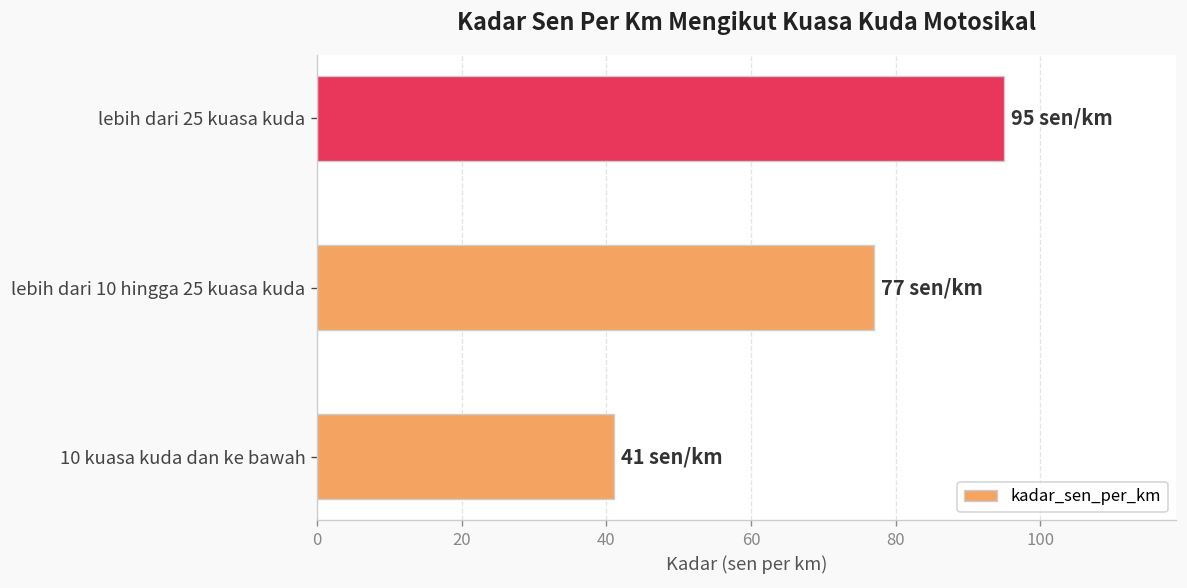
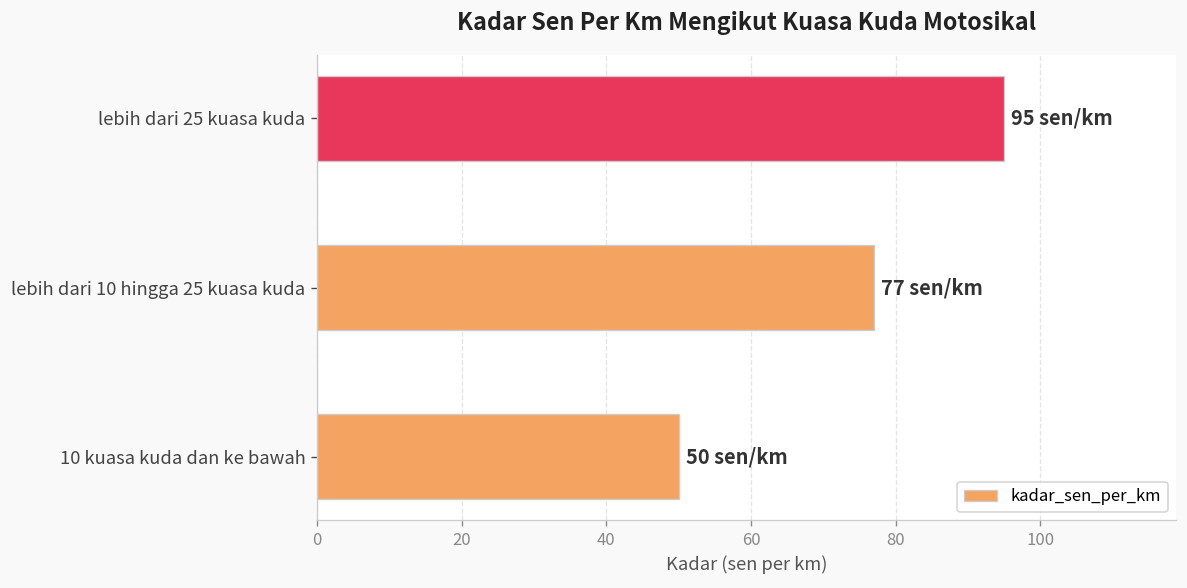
10 kuasa kuda dan ke bawah: 41 -> 50
